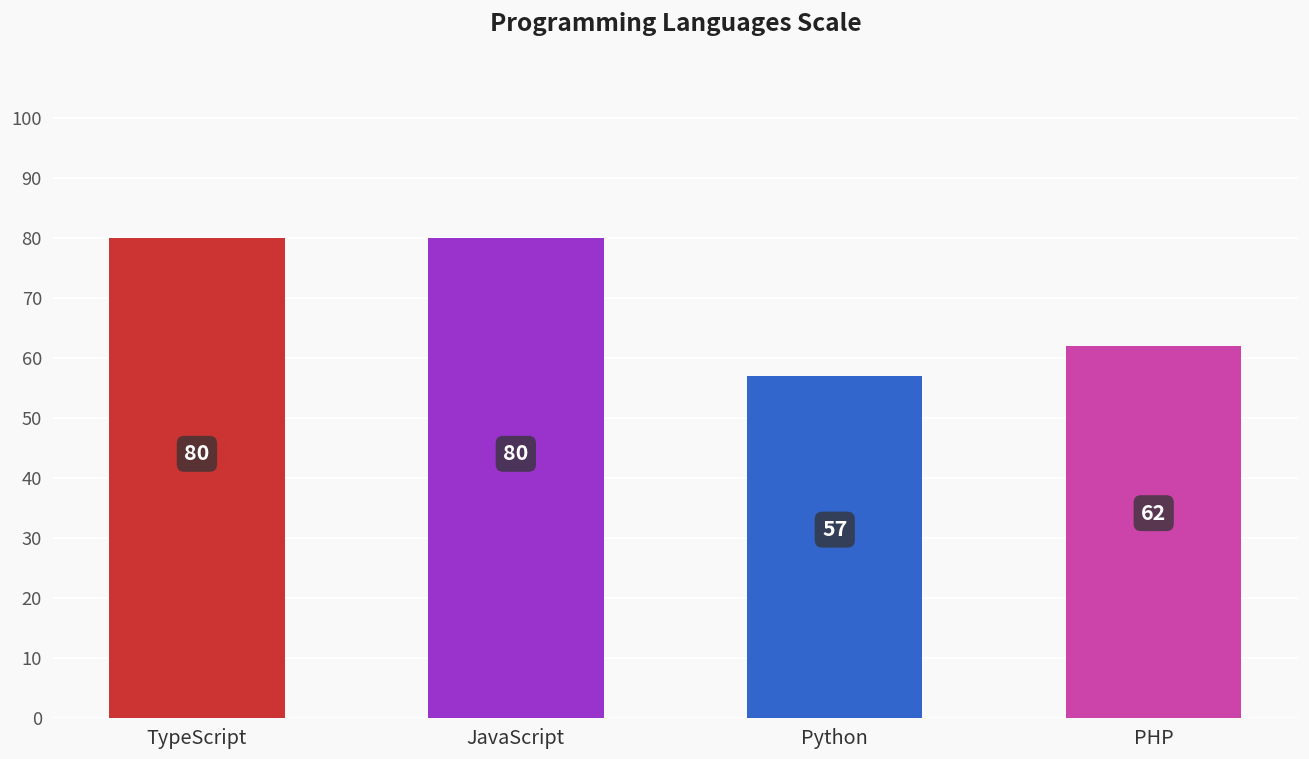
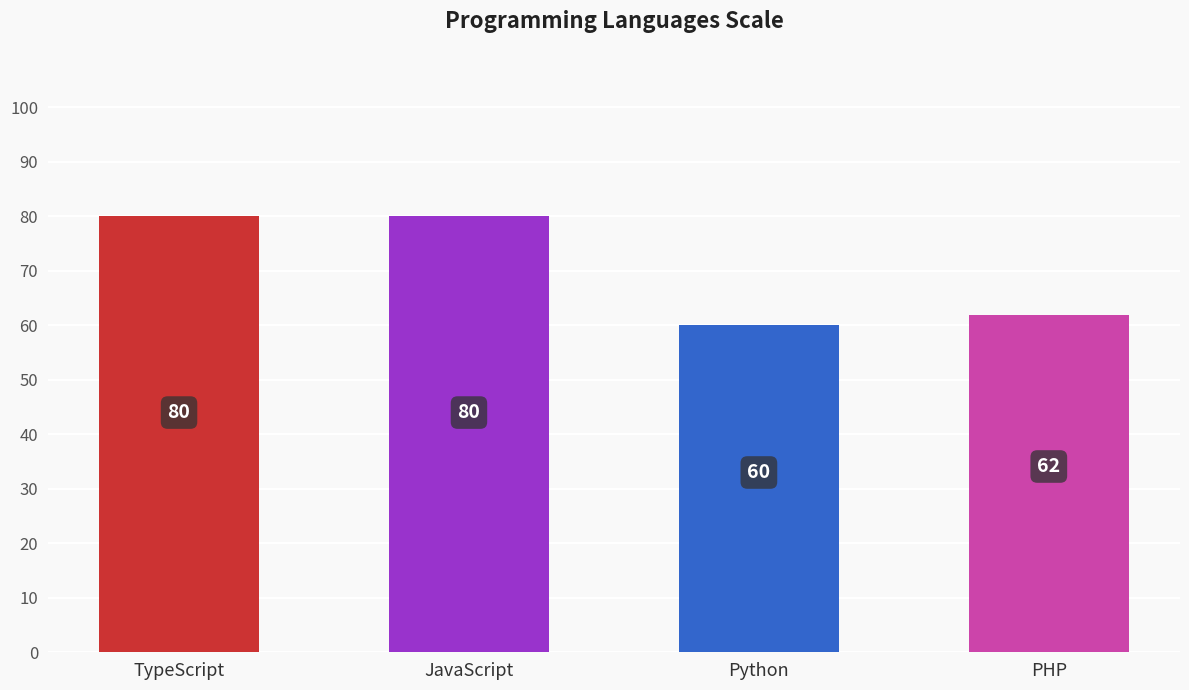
Python: 57 -> 60
